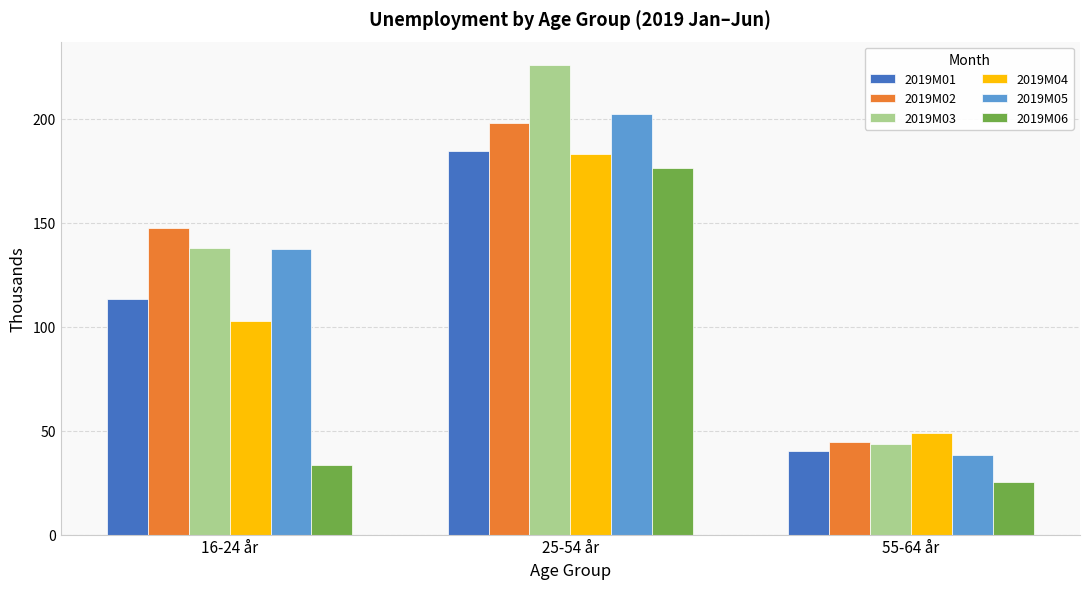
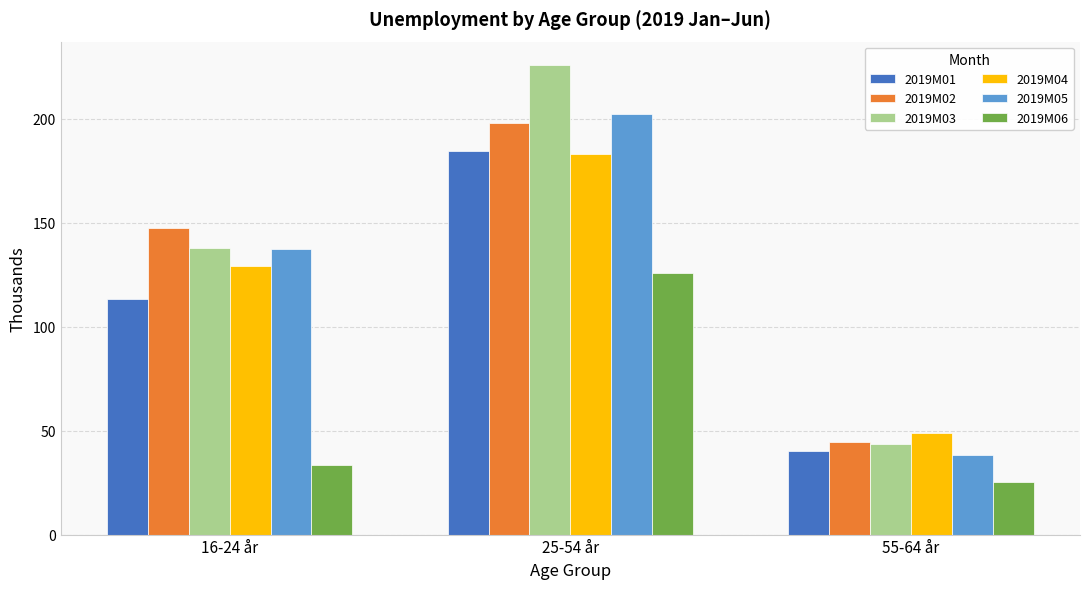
2019M04, 16-24 år: 103 -> 129
2019M06, 25-54 år: 177 -> 126
